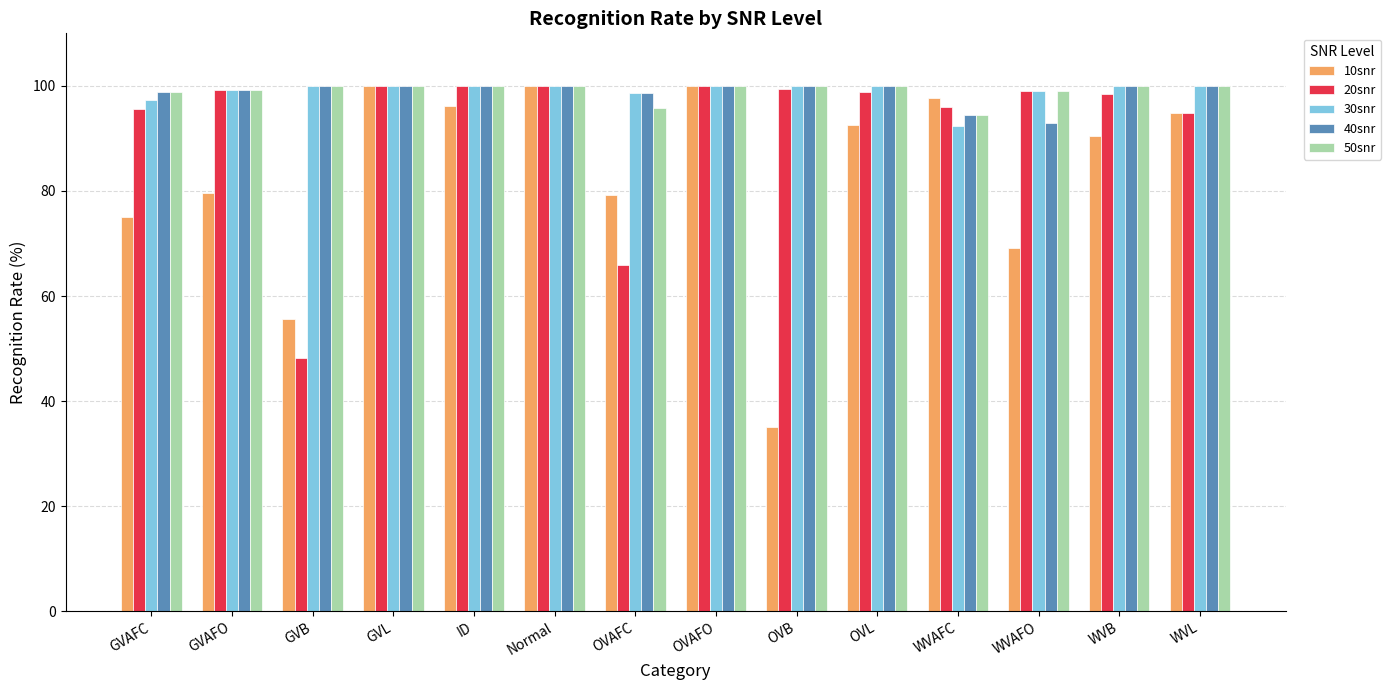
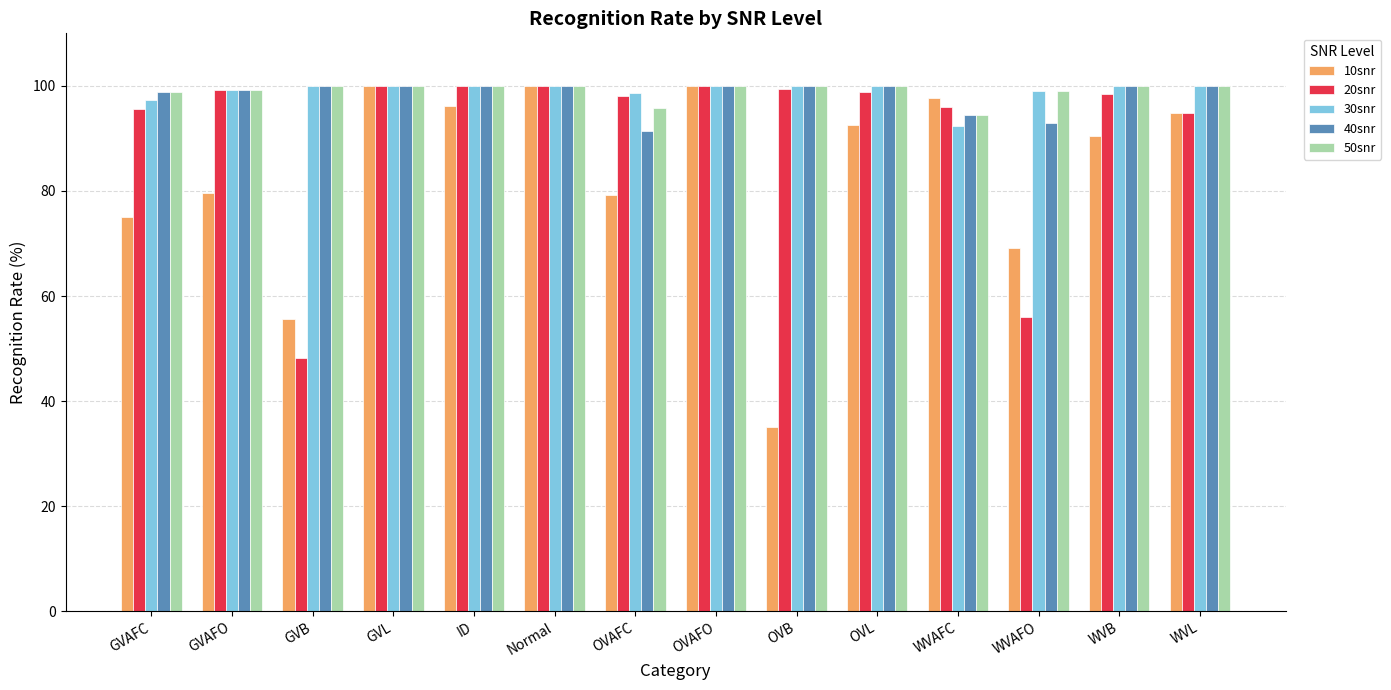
20snr, OVAFC: 66 -> 98
40snr, OVAFC: 99 -> 92
20snr, WVAFO: 99 -> 56
